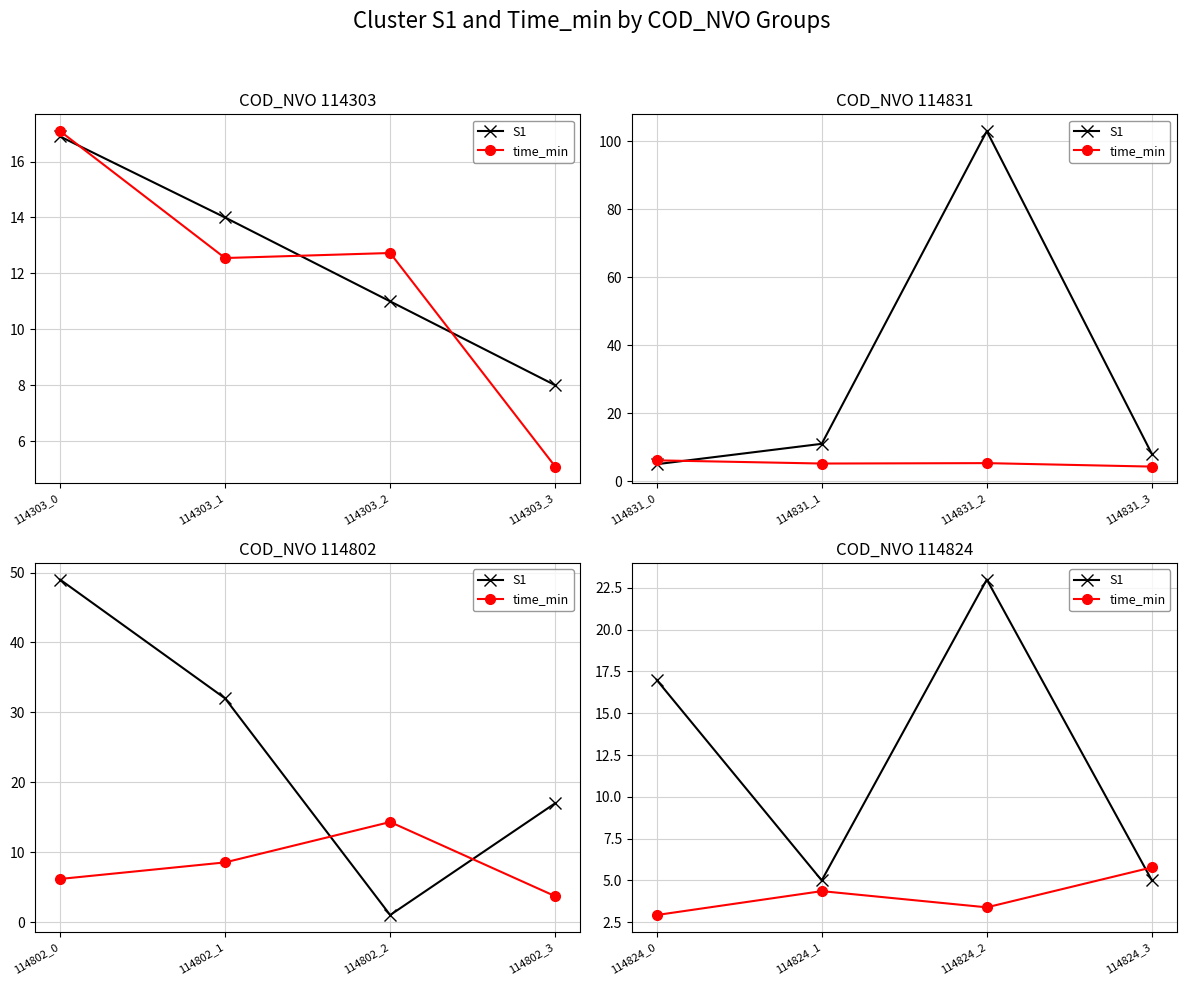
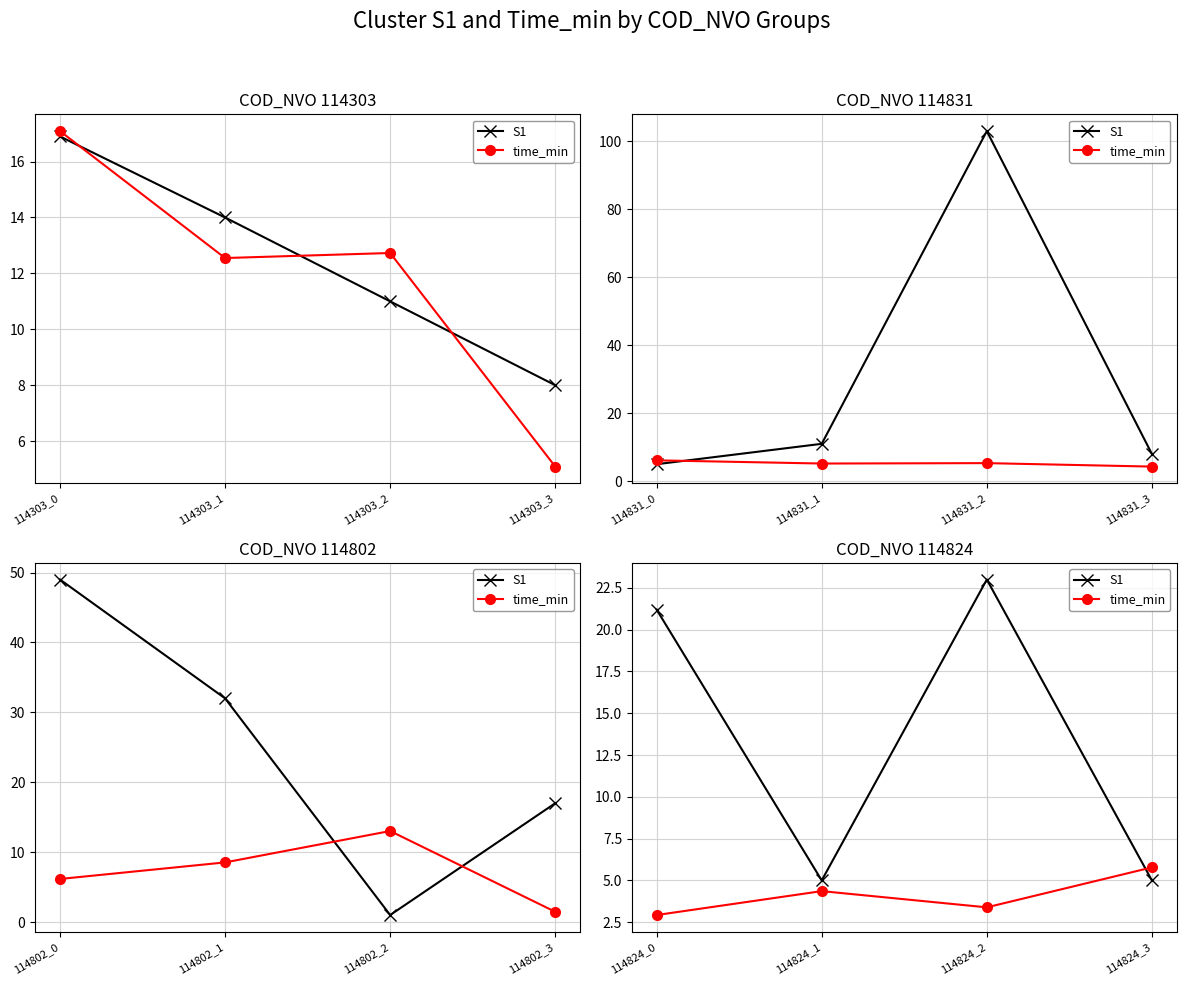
COD_NVO 114802, time_min, 114802_2: 14 -> 13
COD_NVO 114802, time_min, 114802_3: 4 -> 1
COD_NVO 114824, S1, 114824_0: 17.0 -> 21.2
